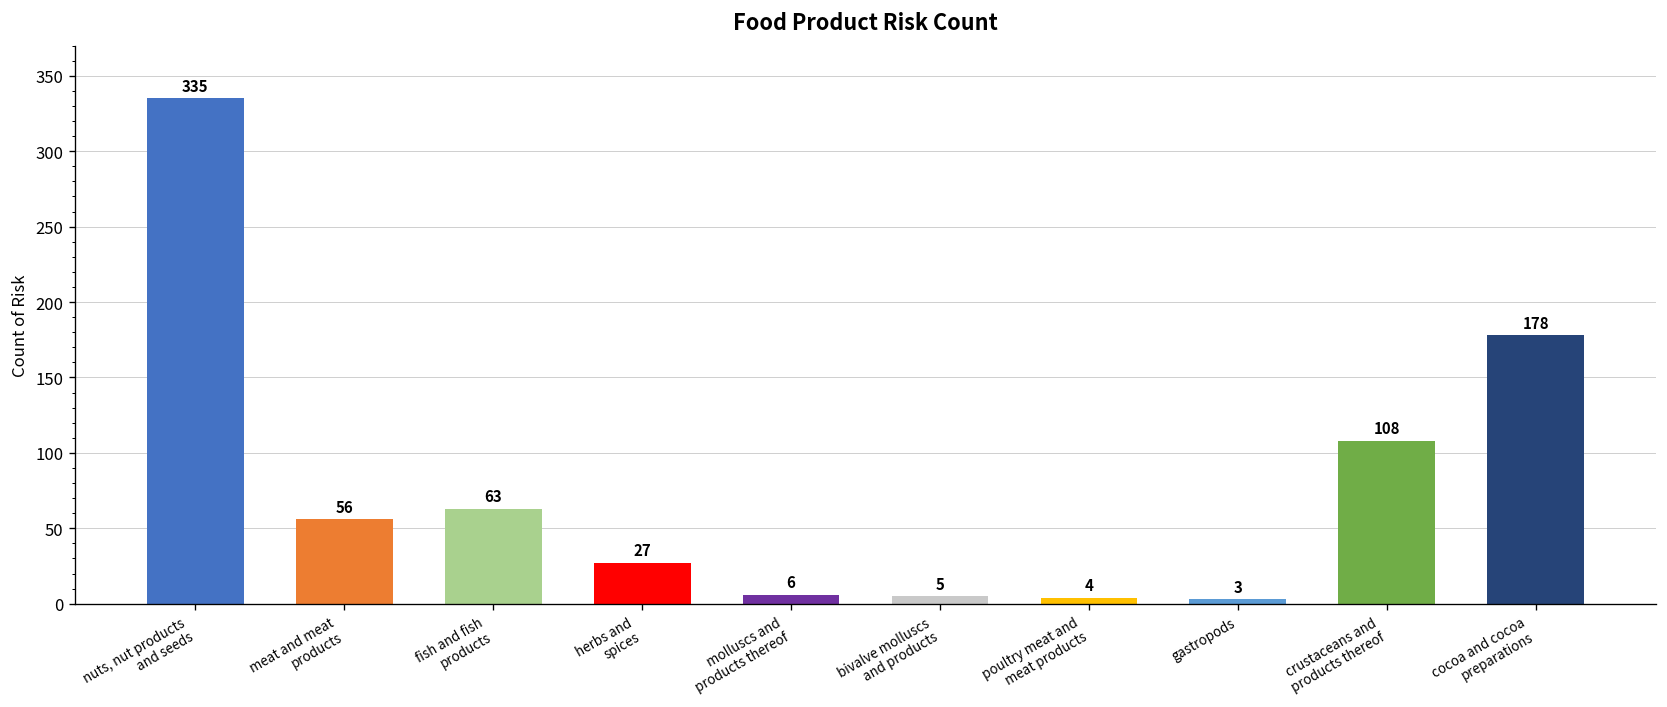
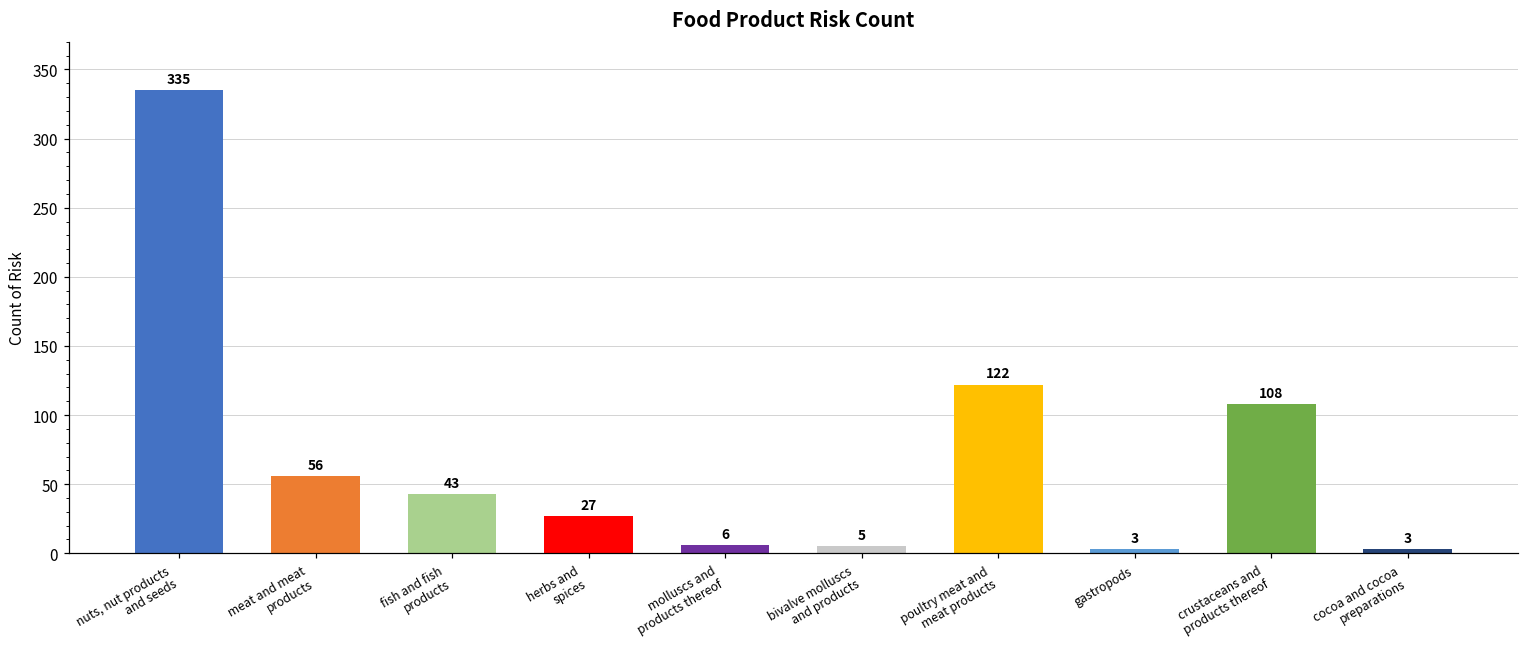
fish and fish products: 63 -> 43
poultry meat and meat products: 4 -> 122
cocoa and cocoa preparations: 178 -> 3
